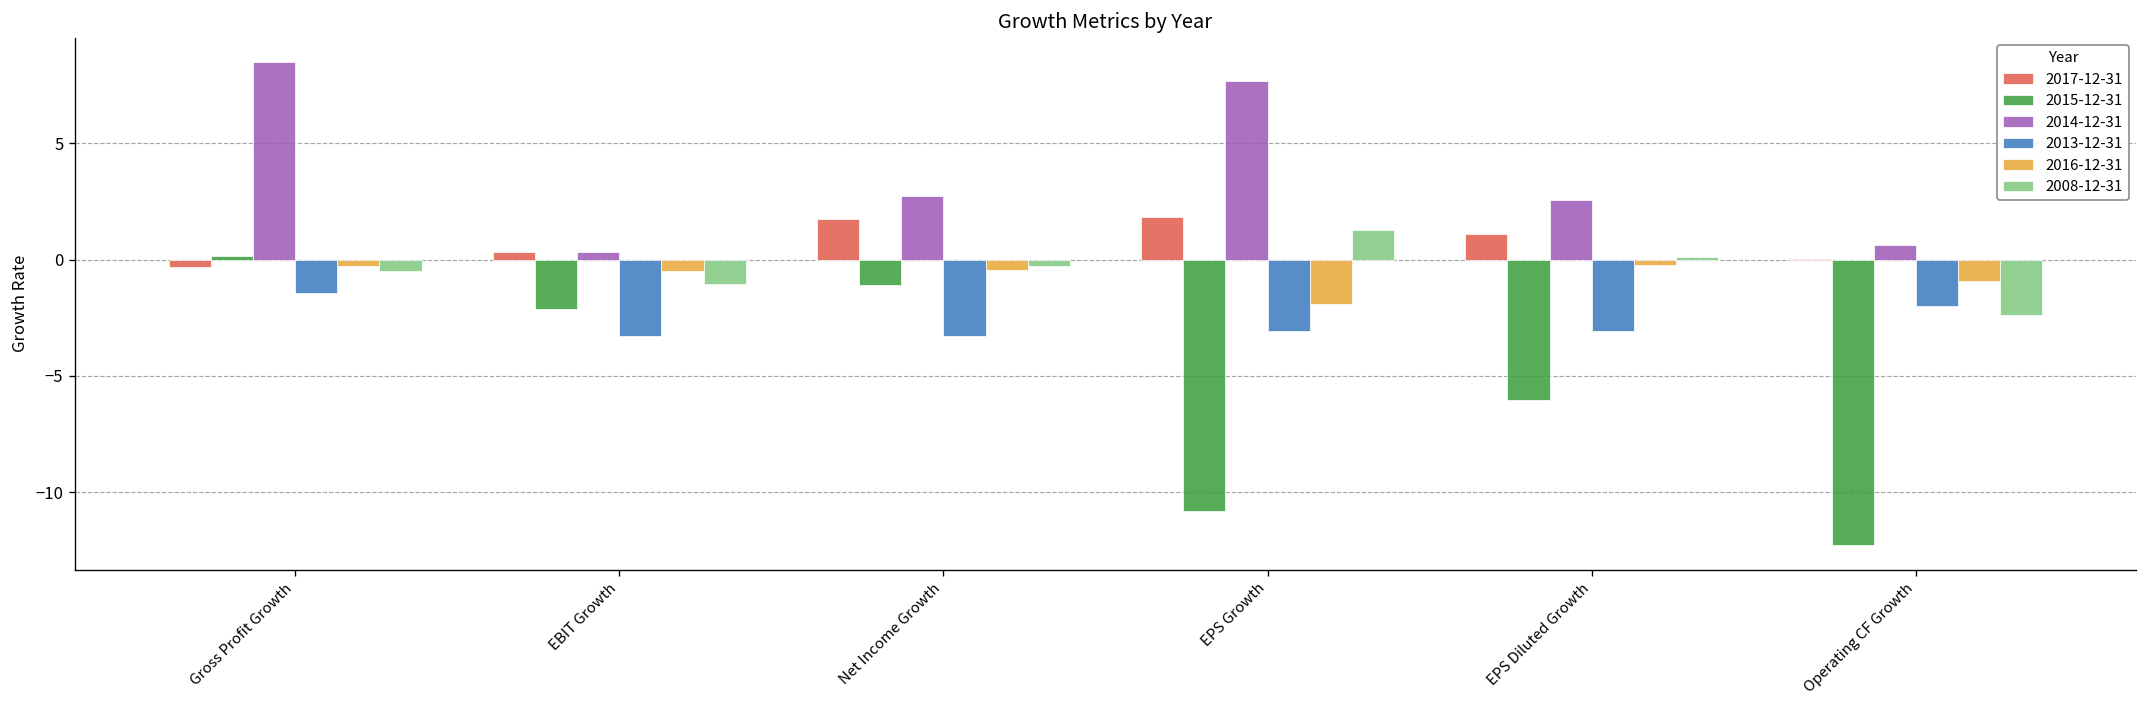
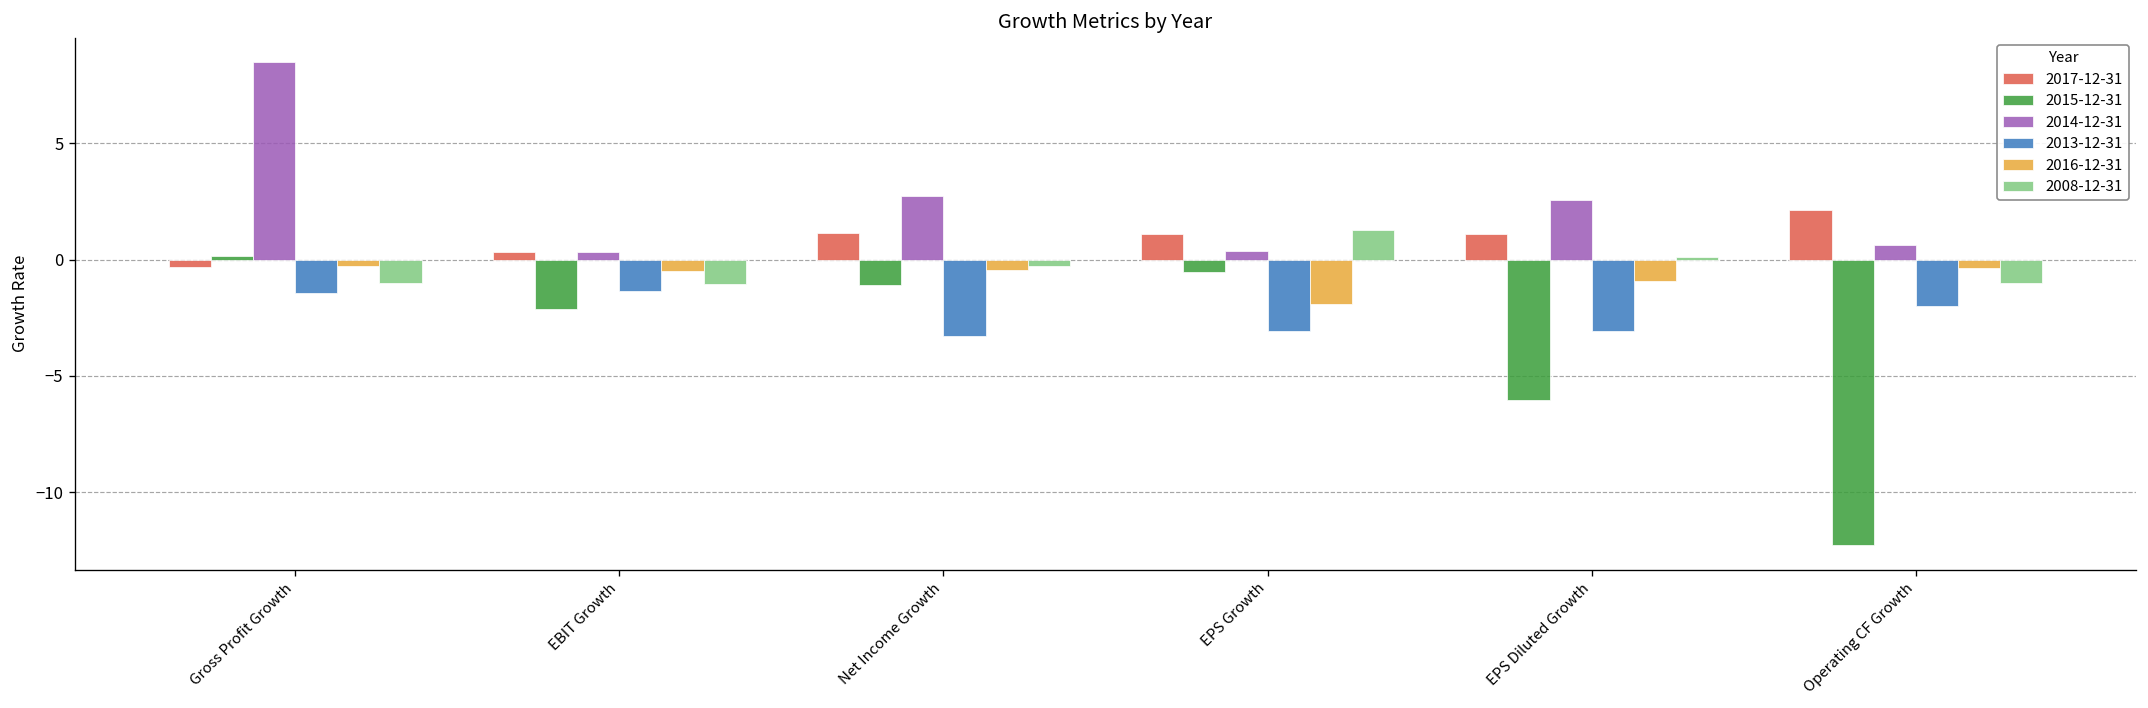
2008-12-31, Gross Profit Growth: -0.5 -> -1.0
2013-12-31, EBIT Growth: -3.3 -> -1.4
2017-12-31, Net Income Growth: 1.8 -> 1.1
2017-12-31, EPS Growth: 1.8 -> 1.1
2015-12-31, EPS Growth: -10.8 -> -0.5
2014-12-31, EPS Growth: 7.7 -> 0.4
2016-12-31, EPS Diluted Growth: -0.2 -> -0.9
2017-12-31, Operating CF Growth: 0.0 -> 2.1
2016-12-31, Operating CF Growth: -0.9 -> -0.3
2008-12-31, Operating CF Growth: -2.4 -> -1.0
